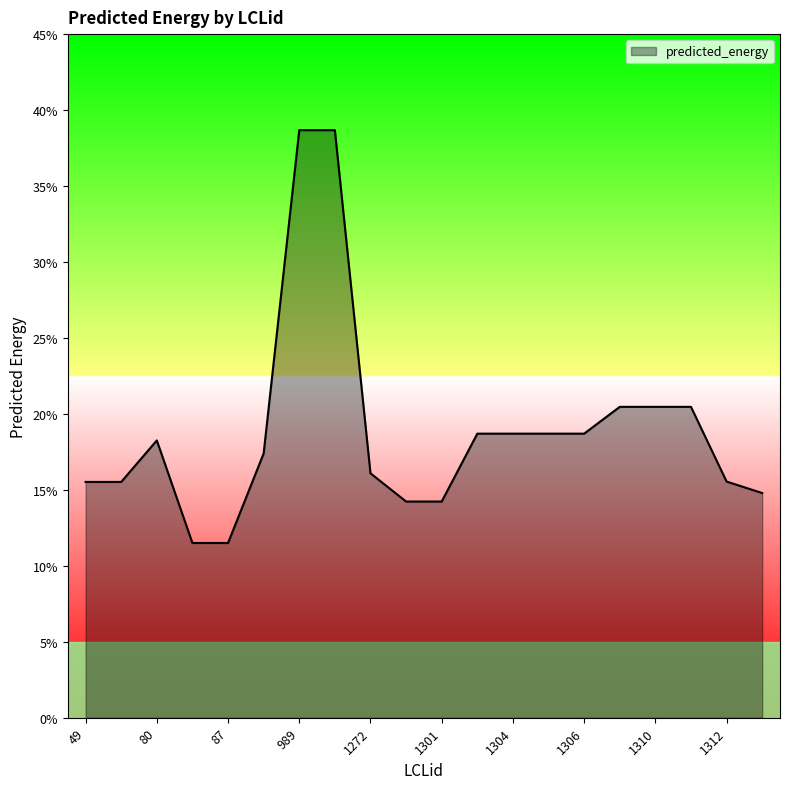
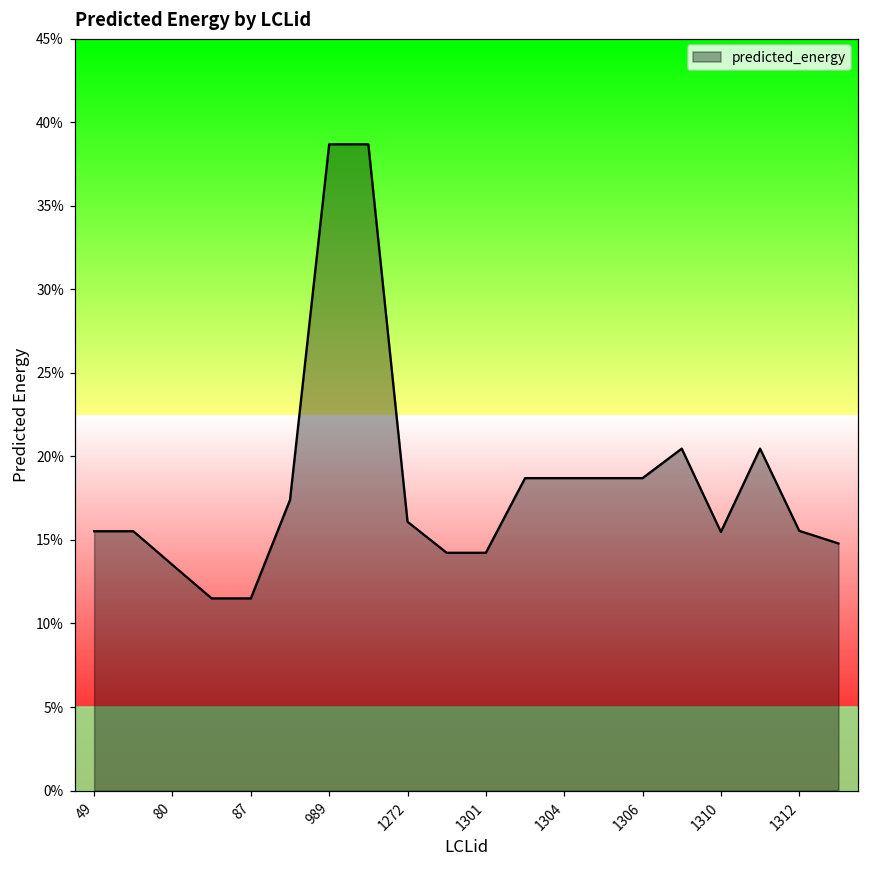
80: 18.3% -> 13.5%
1310: 20.5% -> 15.5%
